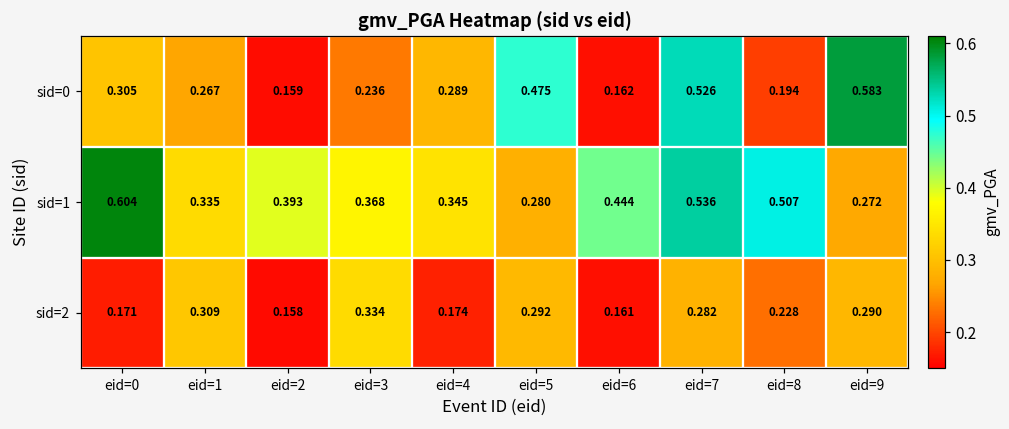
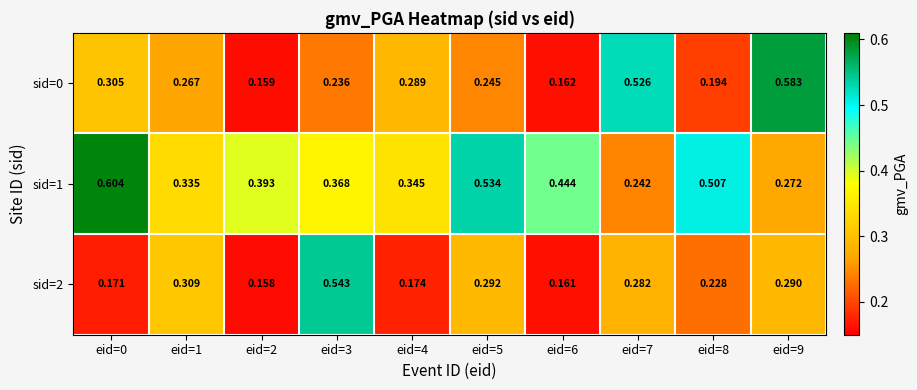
sid=0, eid=5: 0.475 -> 0.245
sid=1, eid=5: 0.280 -> 0.534
sid=1, eid=7: 0.536 -> 0.242
sid=2, eid=3: 0.334 -> 0.543
